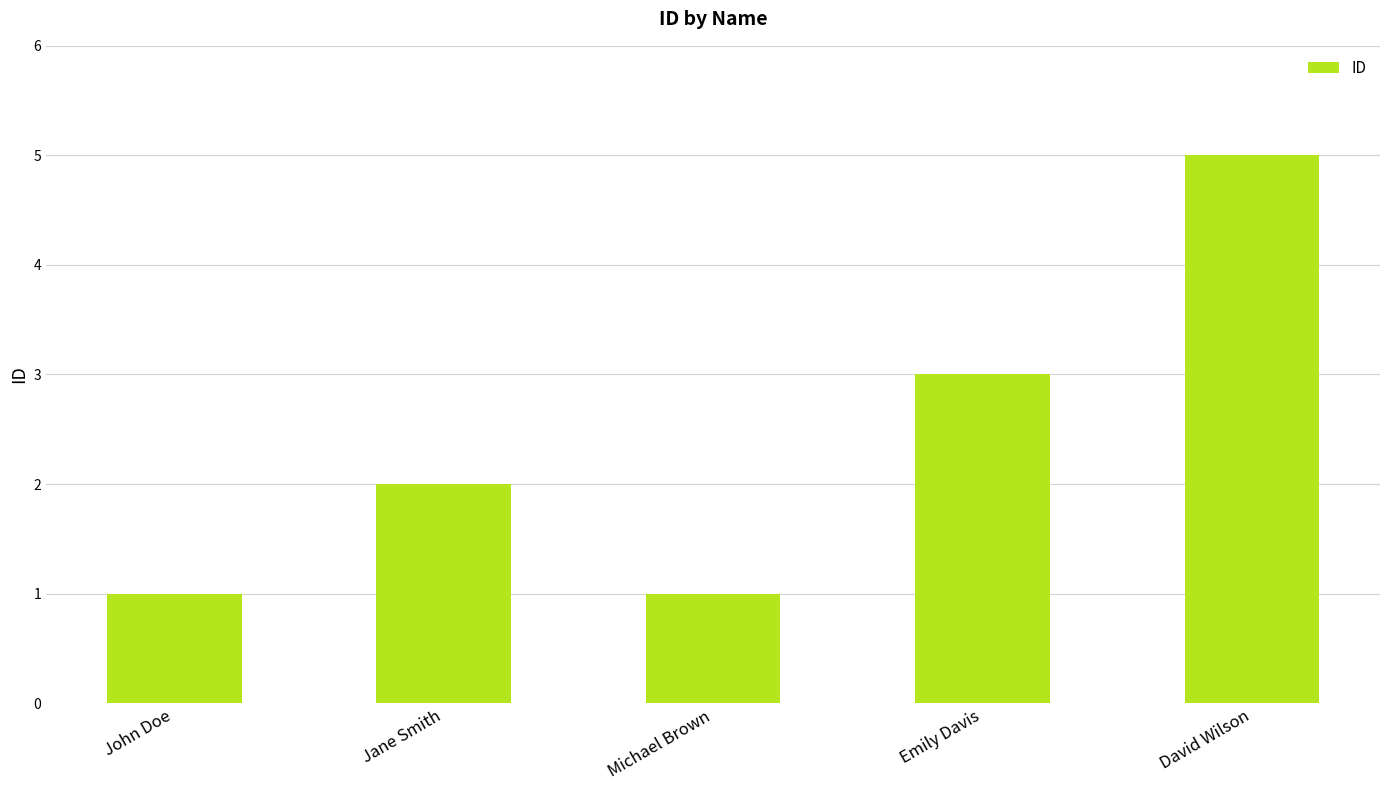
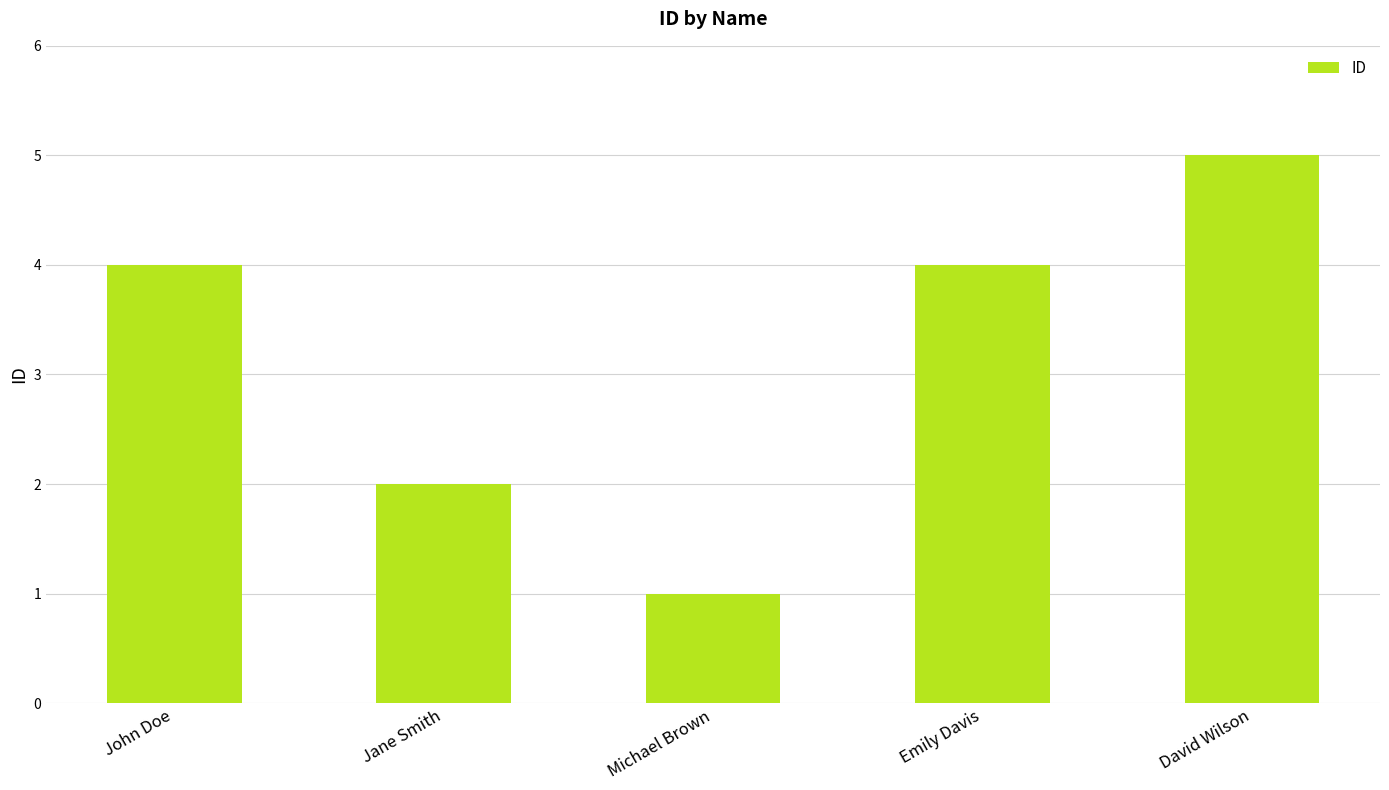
John Doe: 1 -> 4
Emily Davis: 3 -> 4
